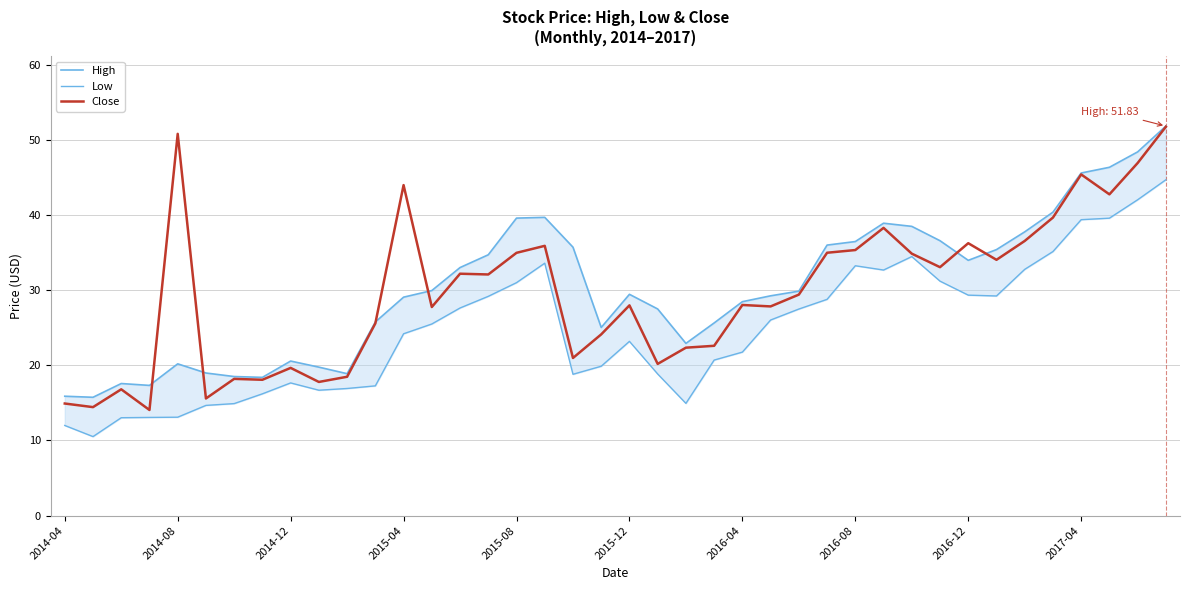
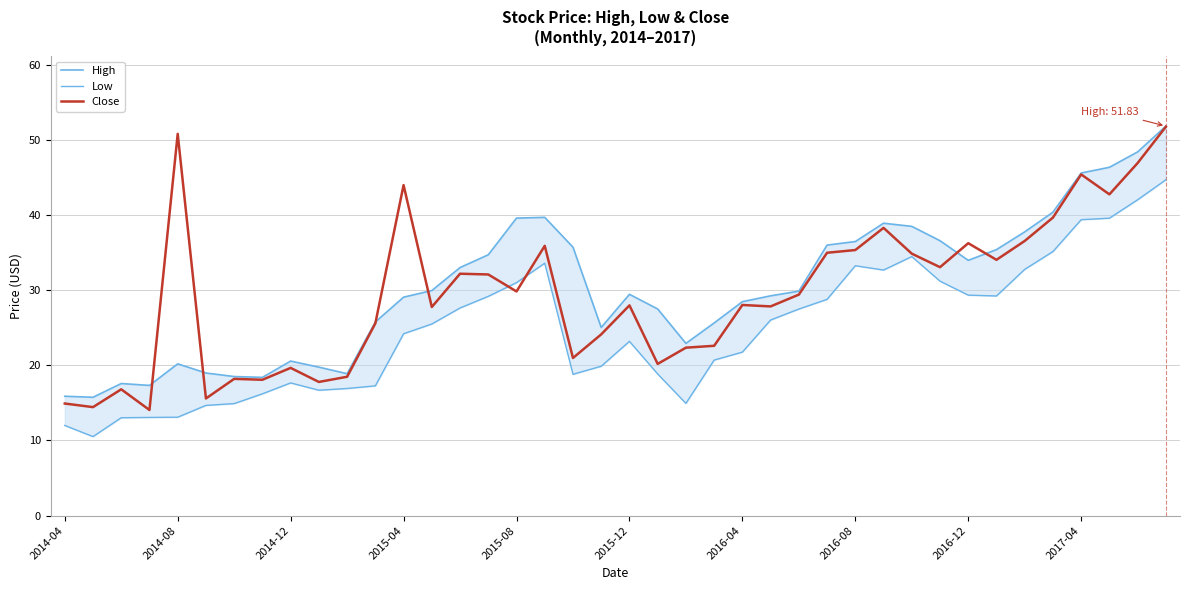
Close, 2015-08: 35 -> 30
